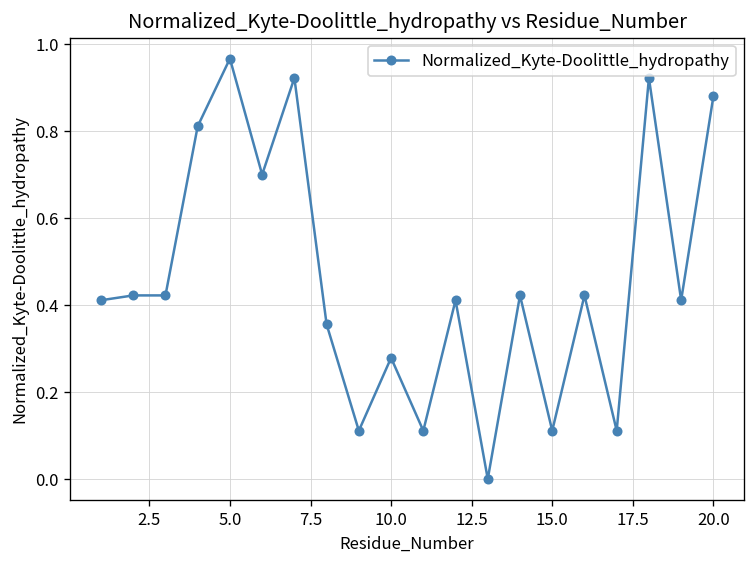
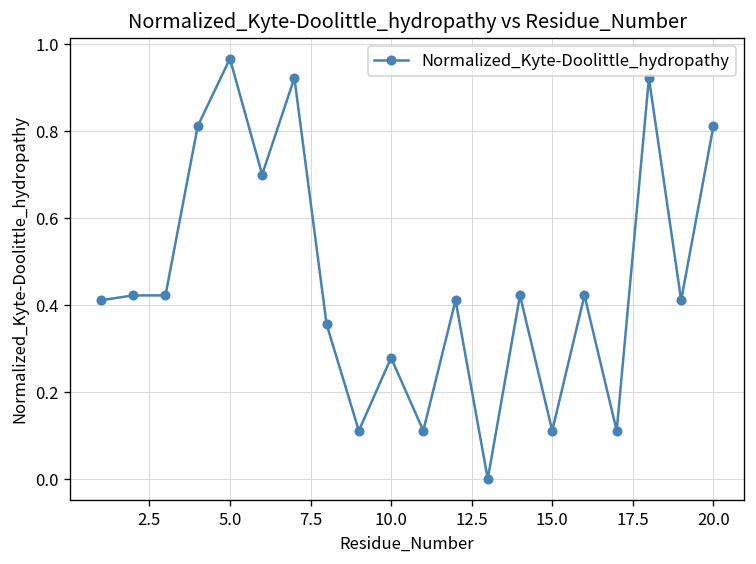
20.0: 0.88 -> 0.81
